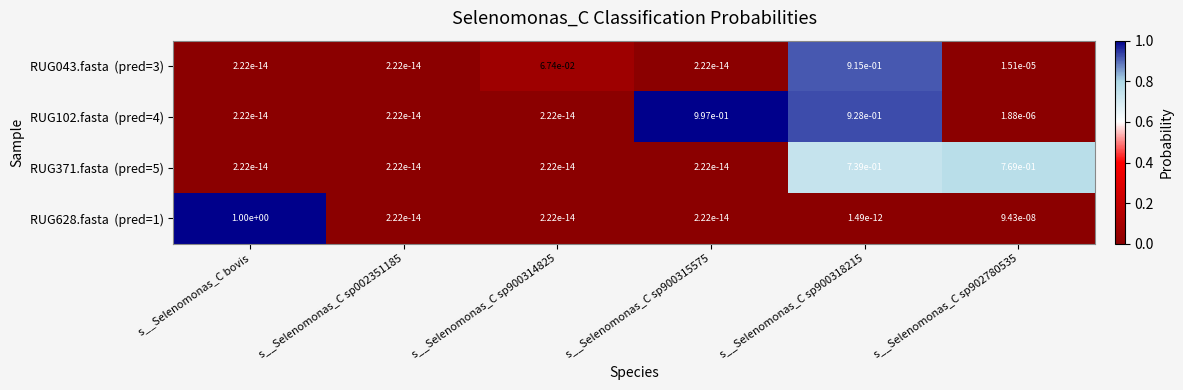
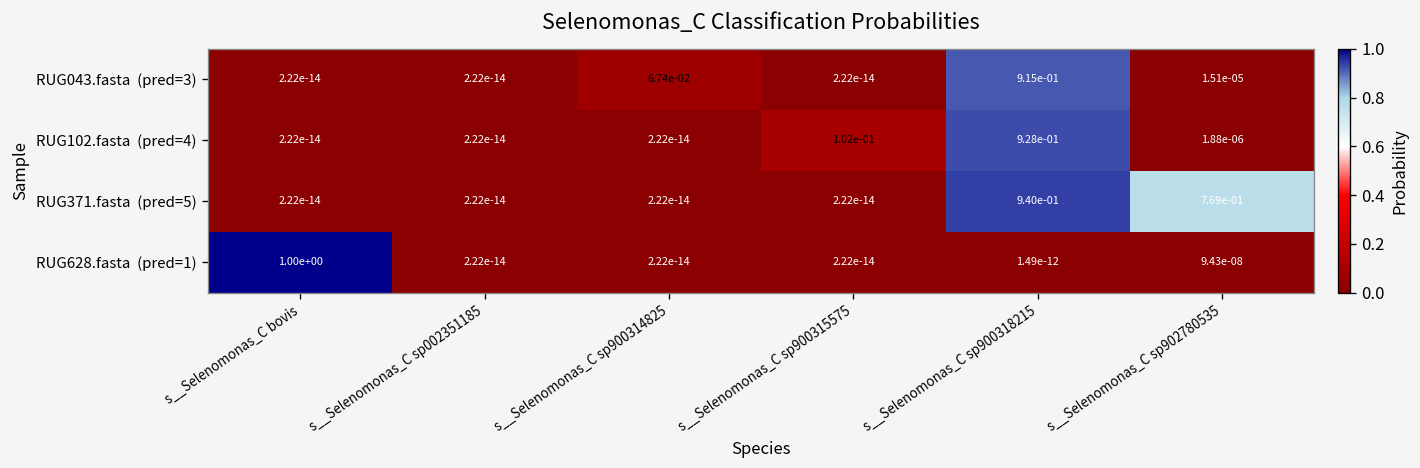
RUG102.fasta (pred=4), s__Selenomonas_C sp900315575: 9.97e-01 -> 1.02e-01
RUG371.fasta (pred=5), s__Selenomonas_C sp900318215: 7.39e-01 -> 9.40e-01
